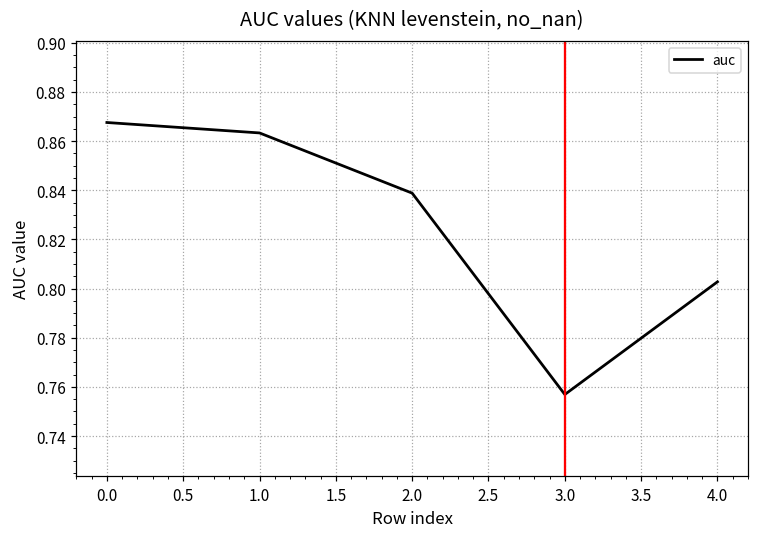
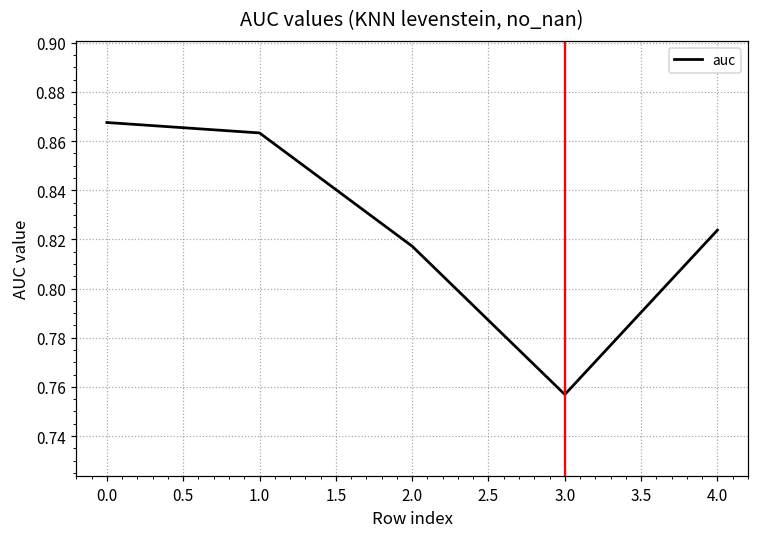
2.0: 0.839 -> 0.817
4.0: 0.803 -> 0.824
